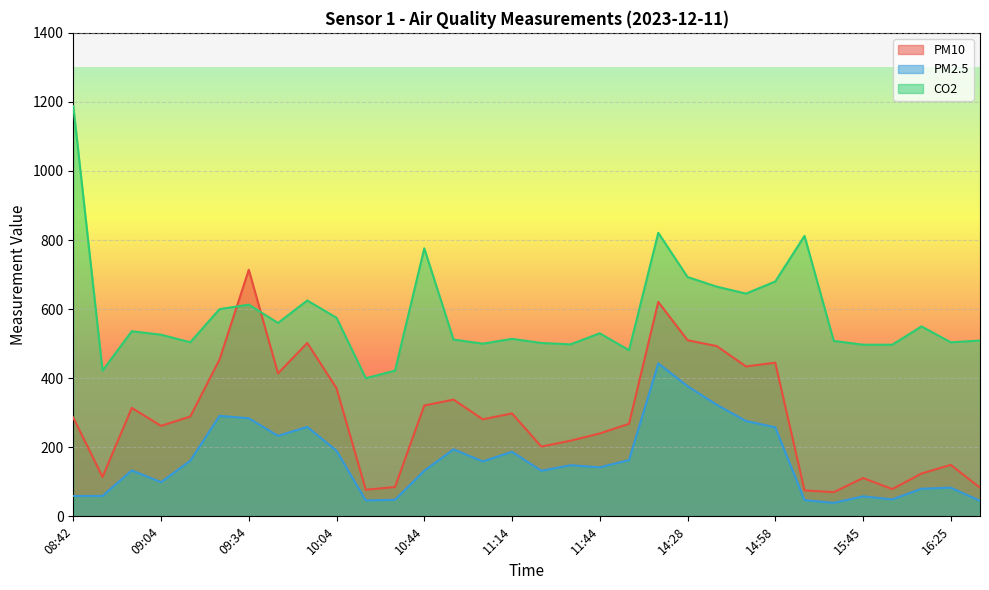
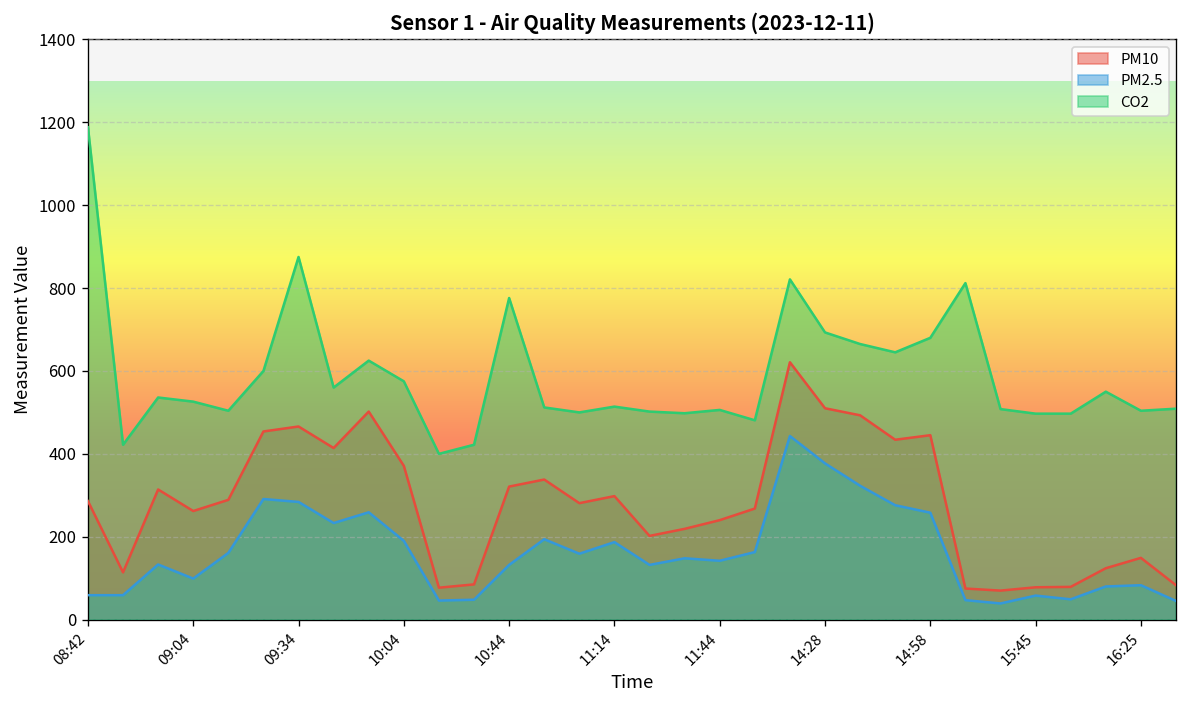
PM10, 09:34: 710 -> 470
CO2, 09:34: 610 -> 880
CO2, 11:44: 530 -> 510
PM10, 15:45: 110 -> 80
